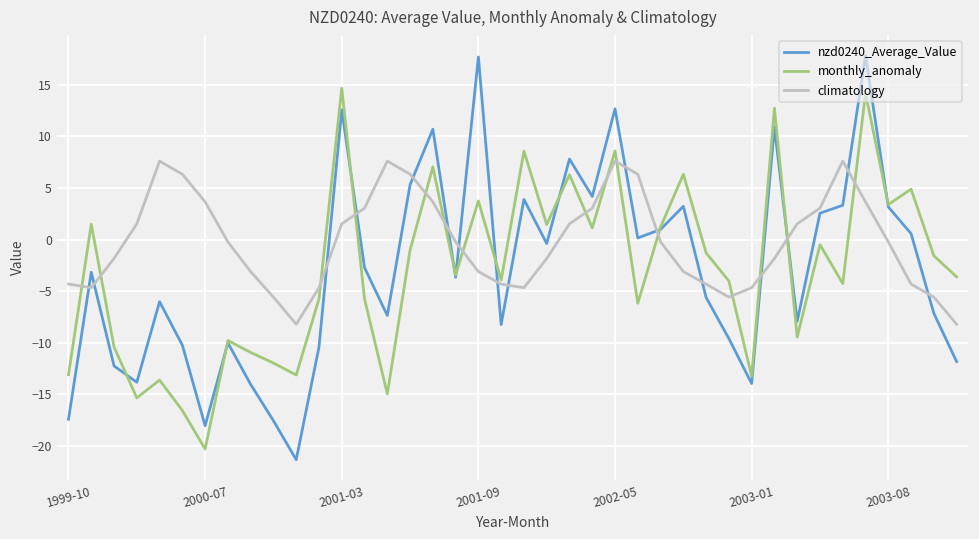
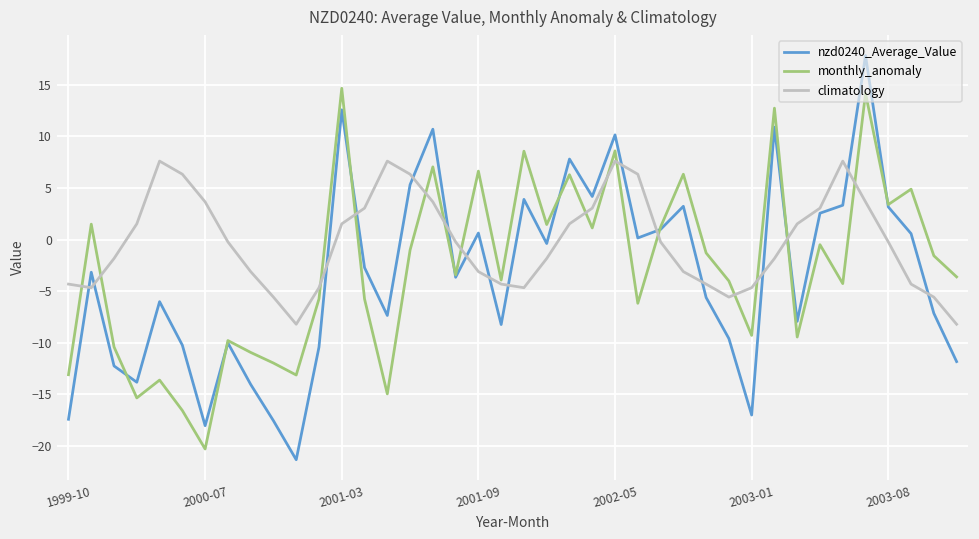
nzd0240_Average_Value, 2001-09: 18 -> 1
monthly_anomaly, 2001-09: 4 -> 7
nzd0240_Average_Value, 2002-05: 13 -> 10
nzd0240_Average_Value, 2003-01: -14 -> -17
monthly_anomaly, 2003-01: -13 -> -9
